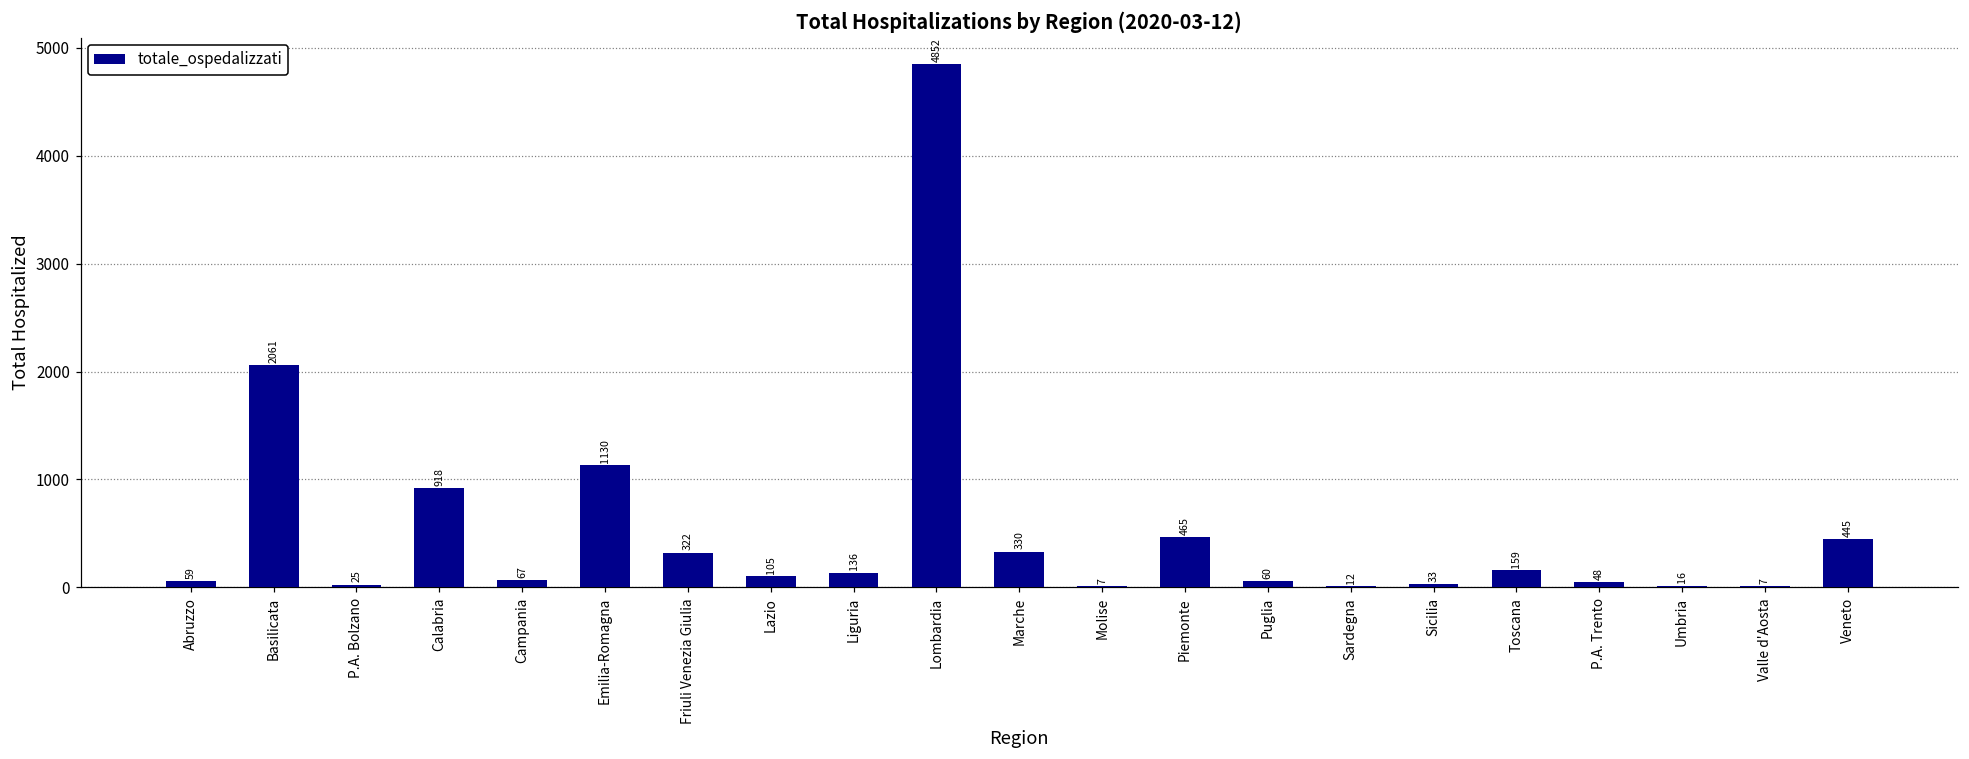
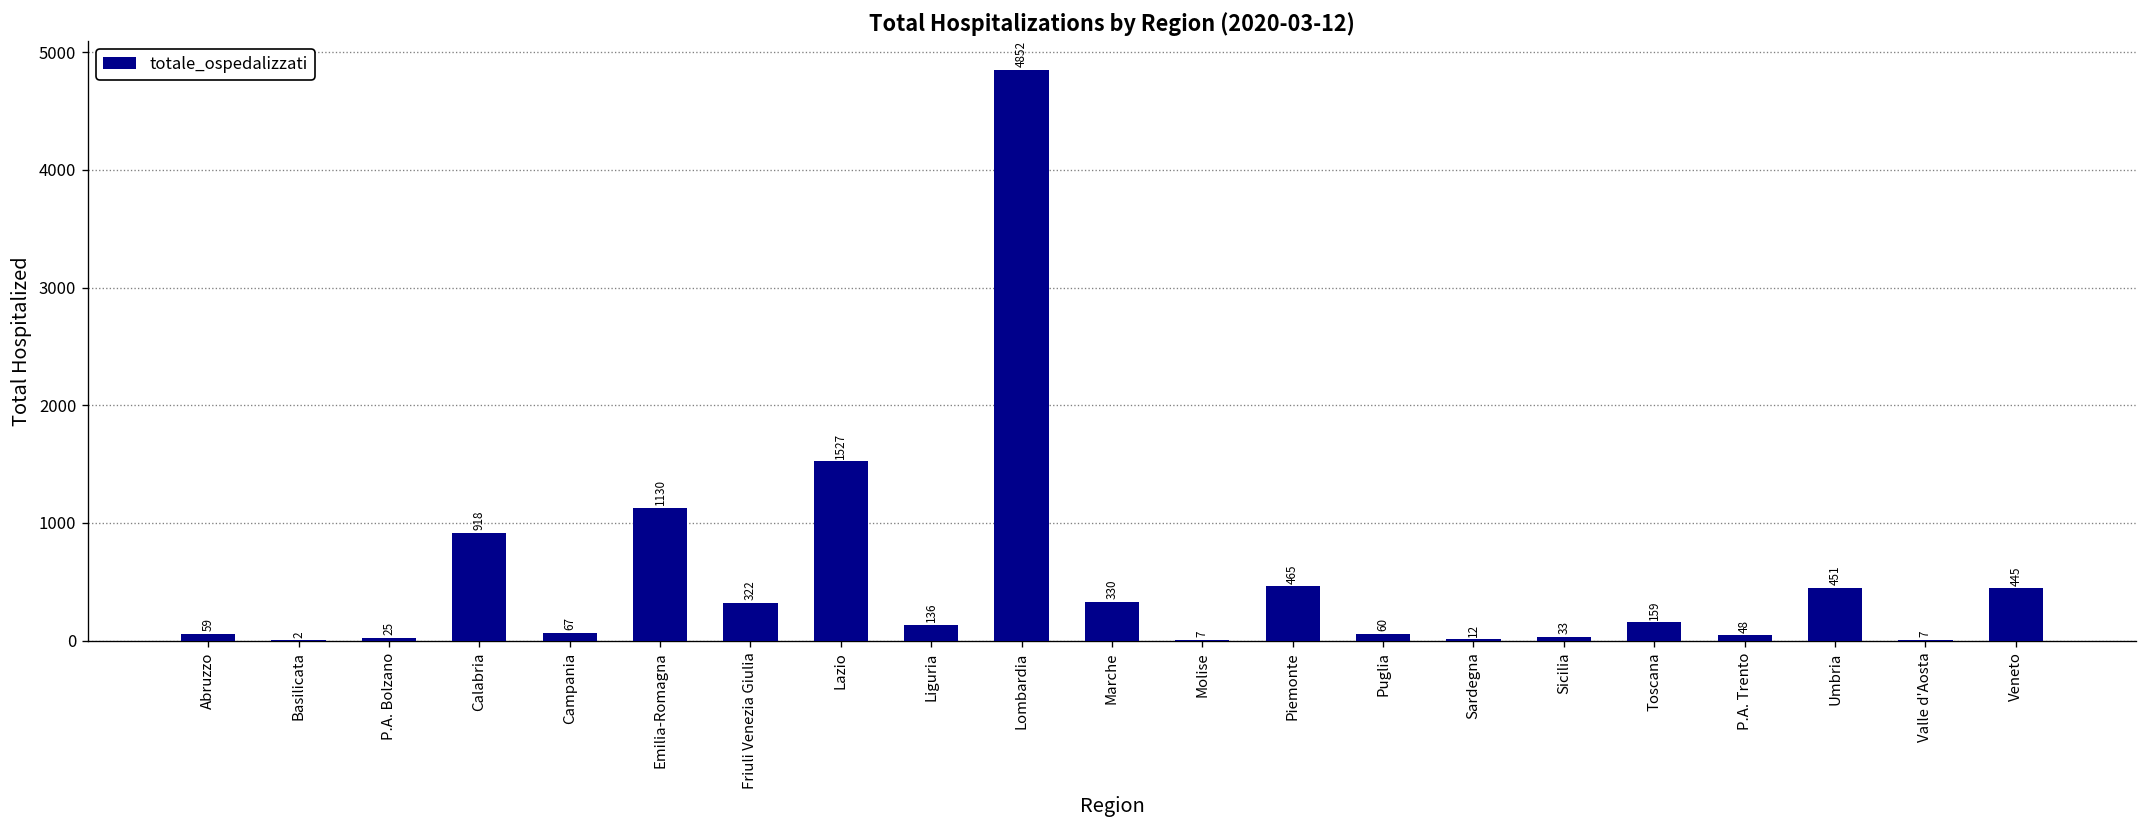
Basilicata: 2061 -> 2
Lazio: 105 -> 1527
Umbria: 16 -> 451
